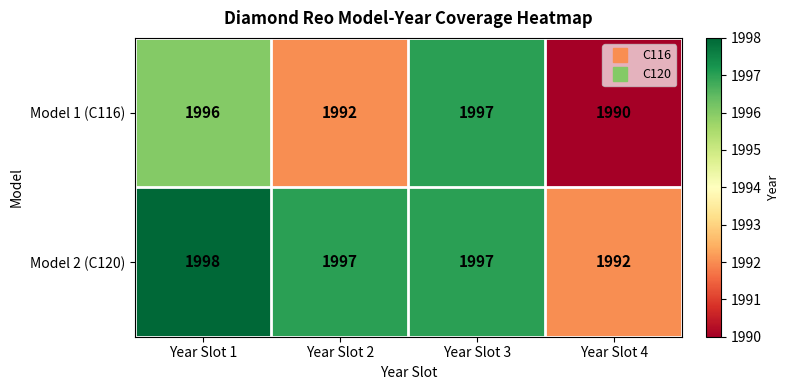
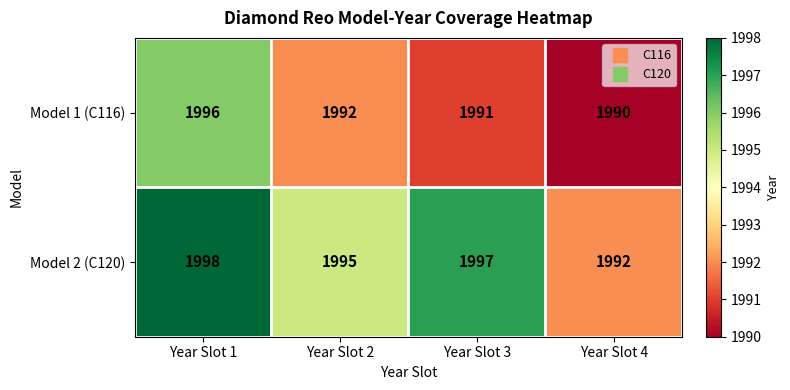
Model 1 (C116), Year Slot 3: 1997 -> 1991
Model 2 (C120), Year Slot 2: 1997 -> 1995
